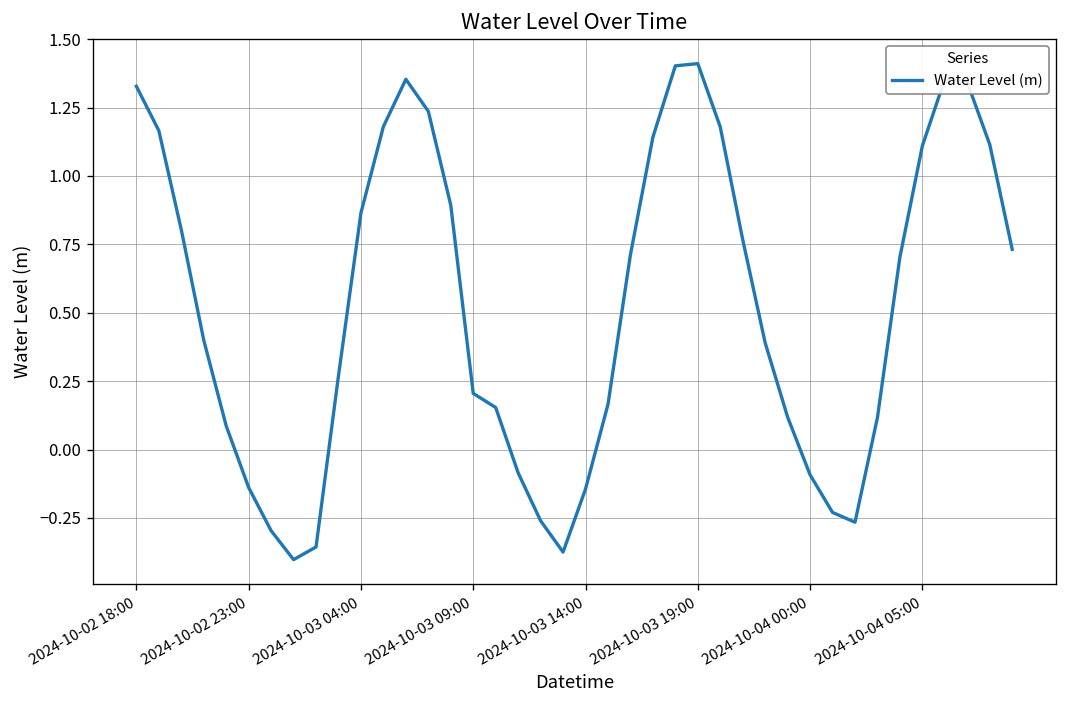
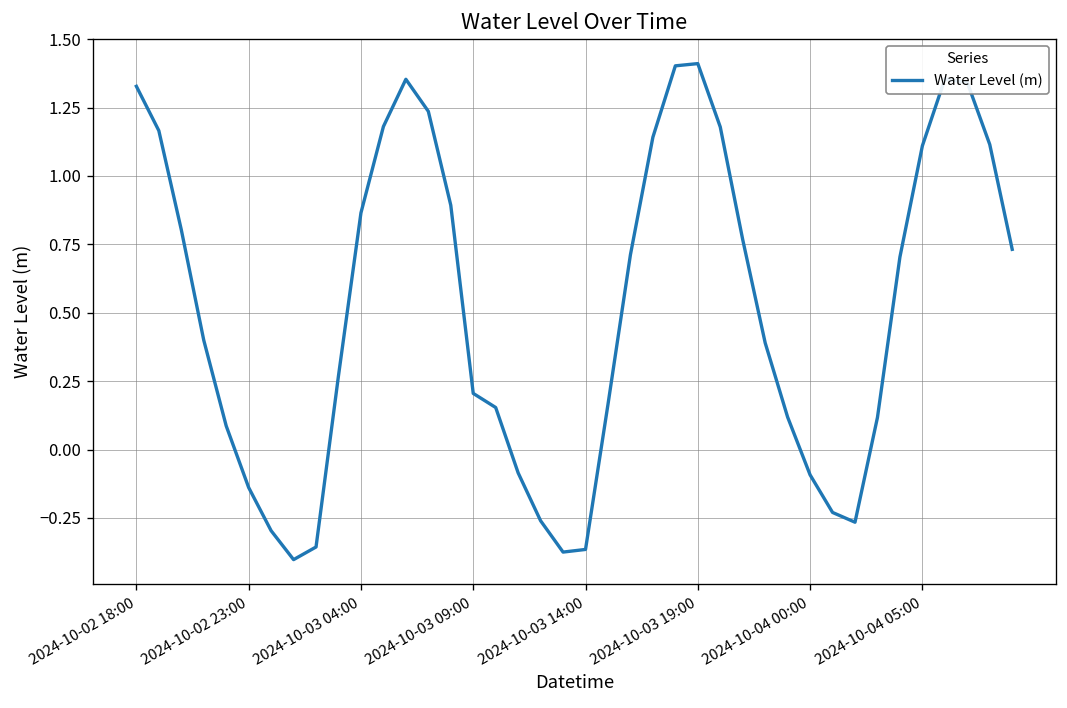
2024-10-03 14:00: -0.14 -> -0.37
